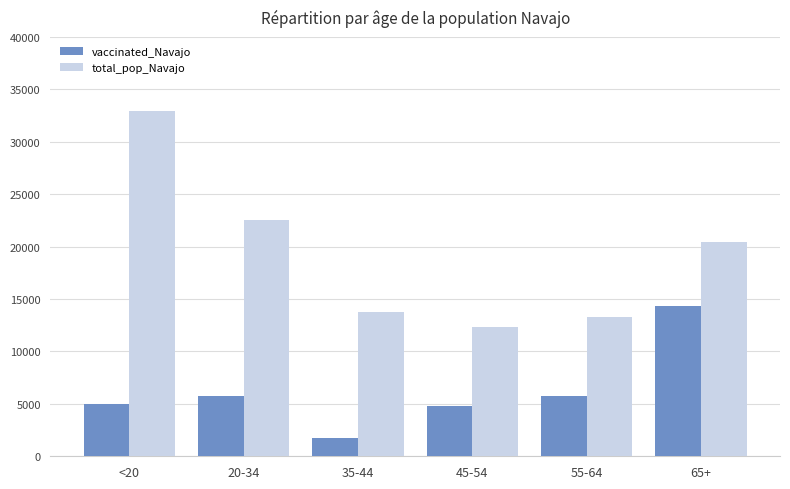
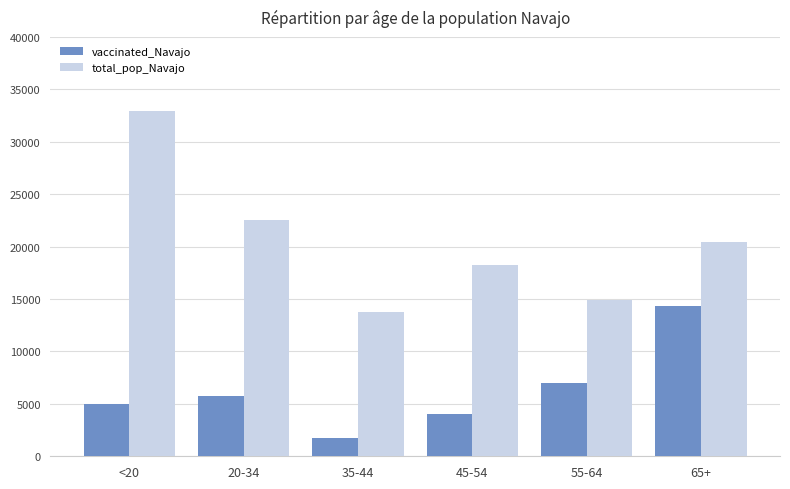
vaccinated_Navajo, 45-54: 4800 -> 4000
total_pop_Navajo, 45-54: 12300 -> 18200
vaccinated_Navajo, 55-64: 5700 -> 7000
total_pop_Navajo, 55-64: 13300 -> 14900
